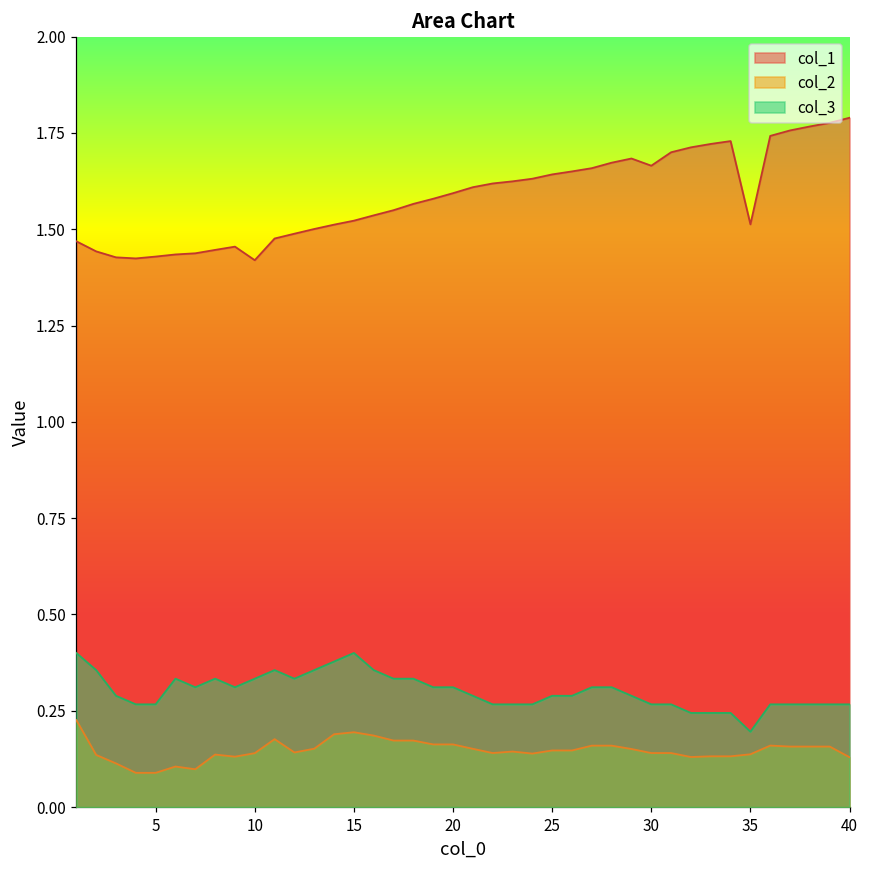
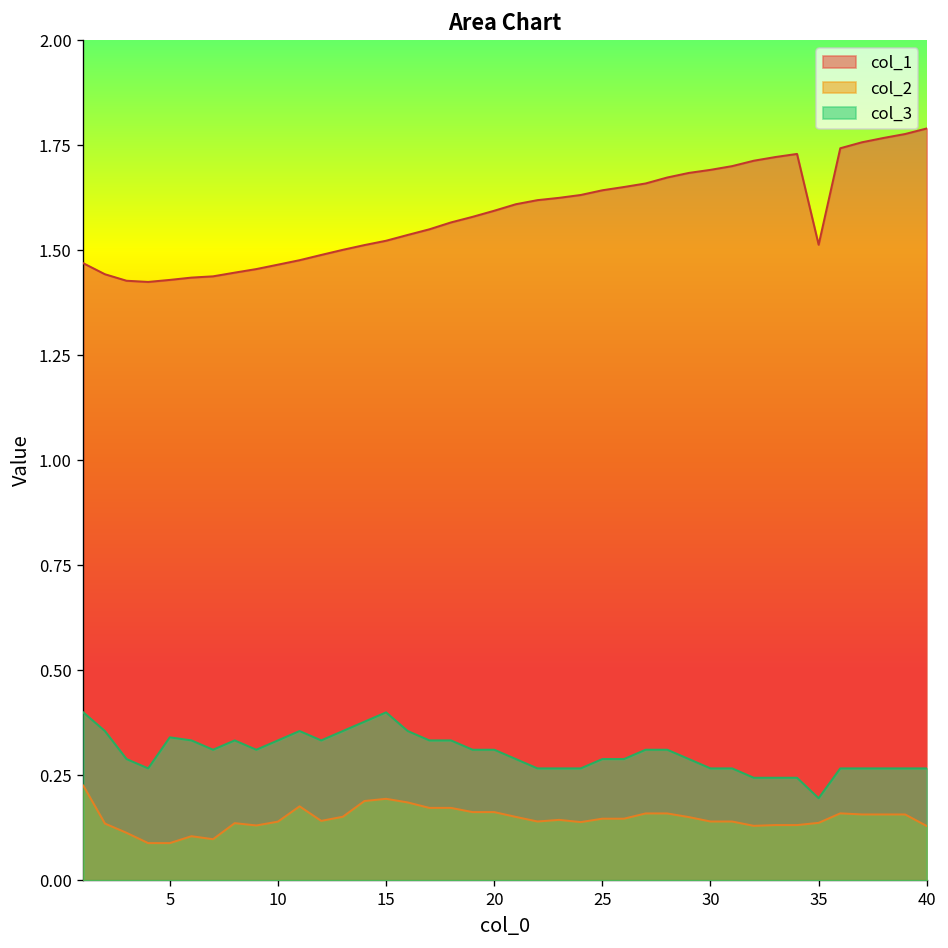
col_3, 5: 0.27 -> 0.34
col_1, 10: 1.42 -> 1.47
col_1, 30: 1.67 -> 1.69
